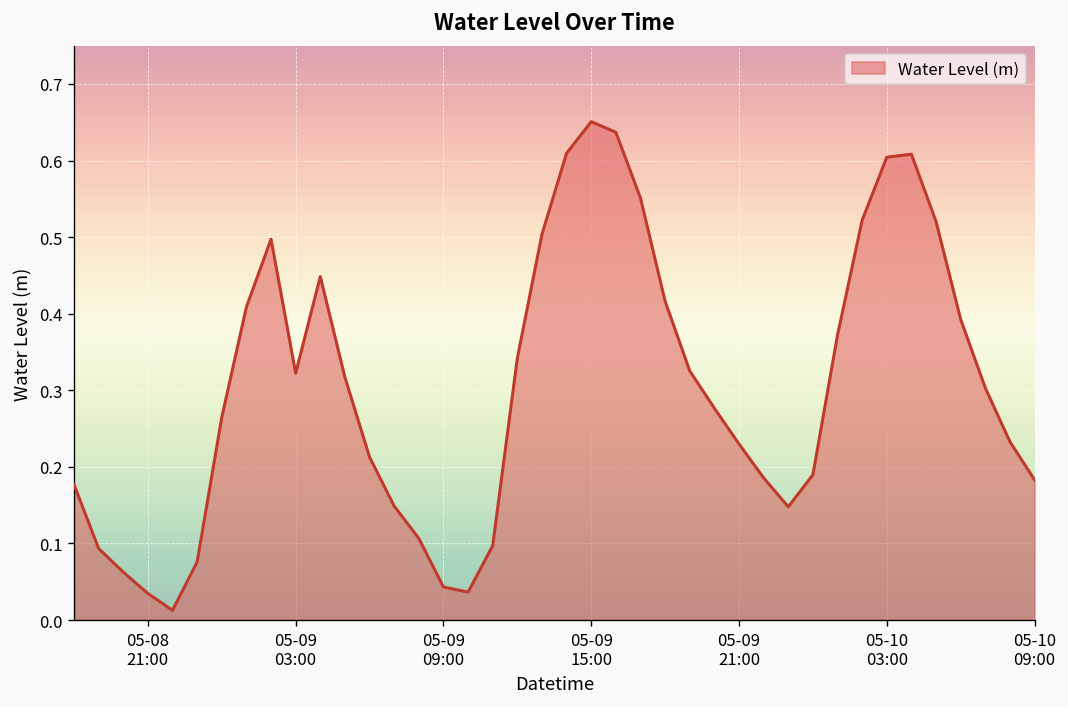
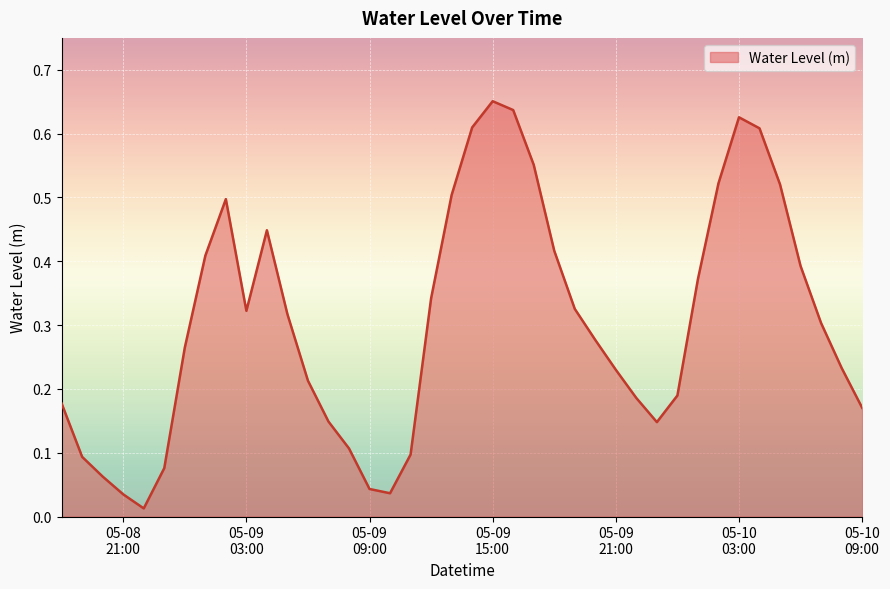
05-10 03:00: 0.60 -> 0.63
05-10 09:00: 0.18 -> 0.17
